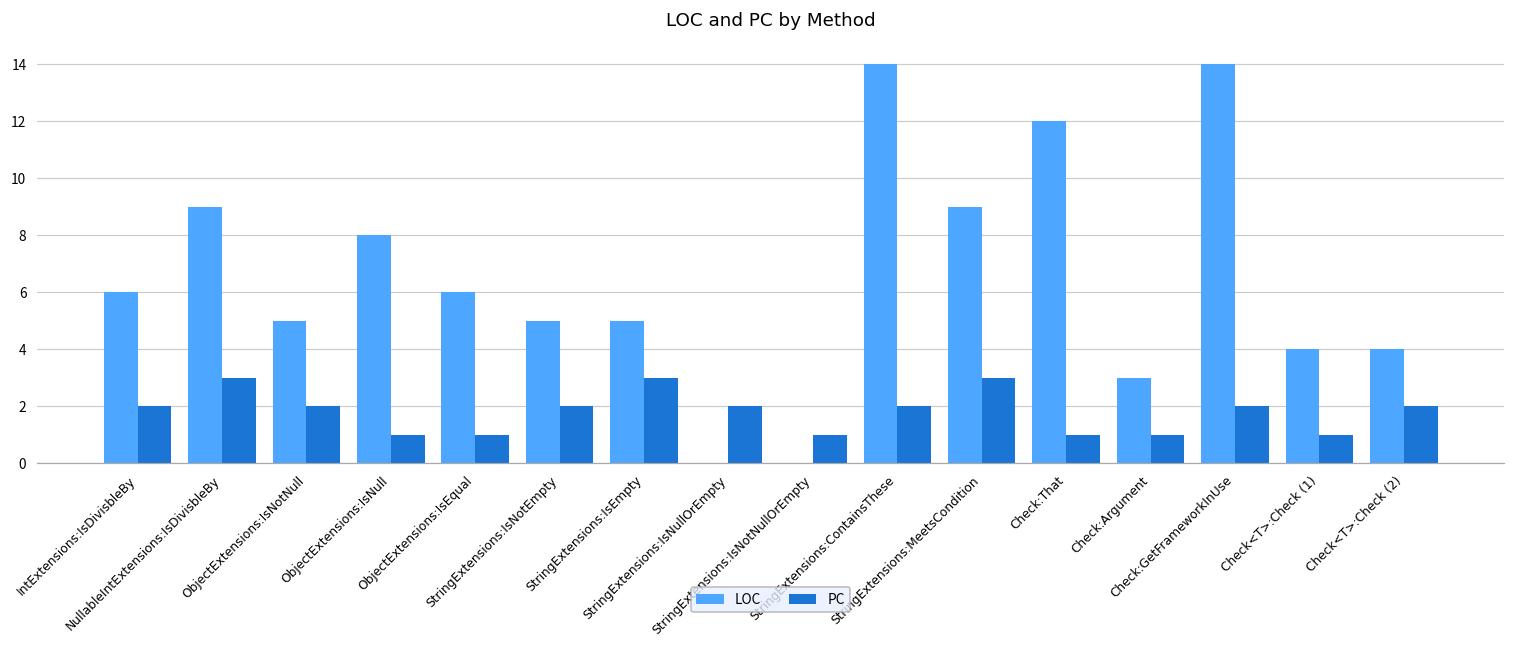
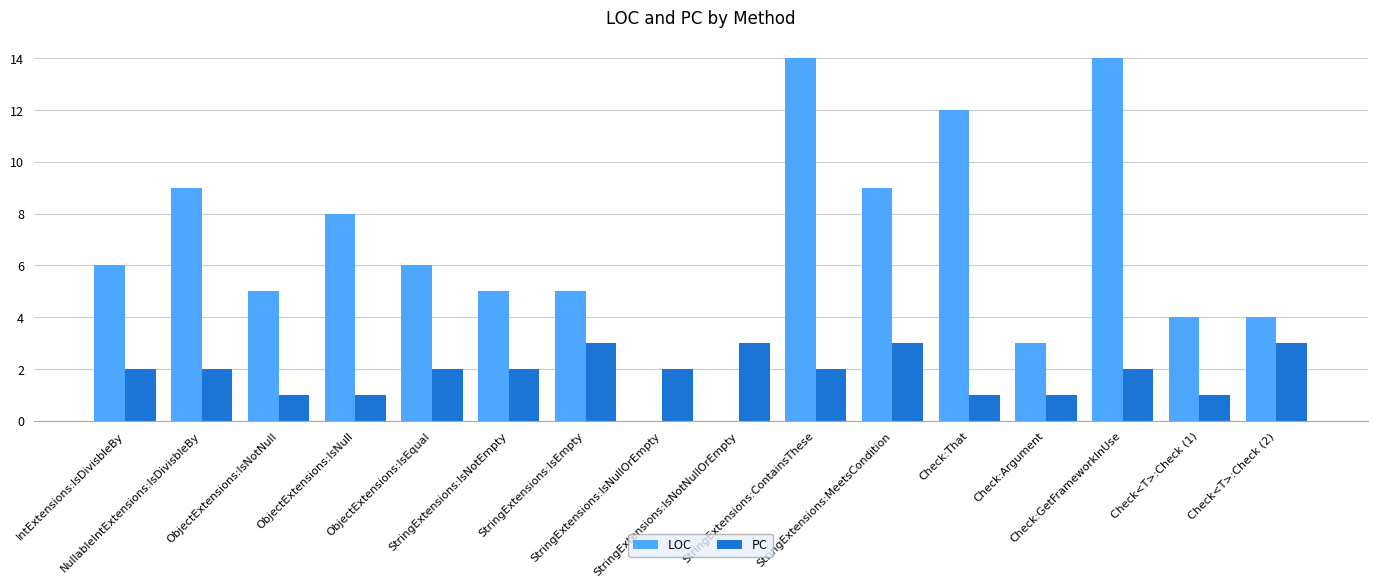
PC, NullableIntExtensions:IsDivisbleBy: 3 -> 2
PC, ObjectExtensions:IsNotNull: 2 -> 1
PC, ObjectExtensions:IsEqual: 1 -> 2
PC, StringExtensions:IsNotNullOrEmpty: 1 -> 3
PC, Check<T>:Check (2): 2 -> 3
